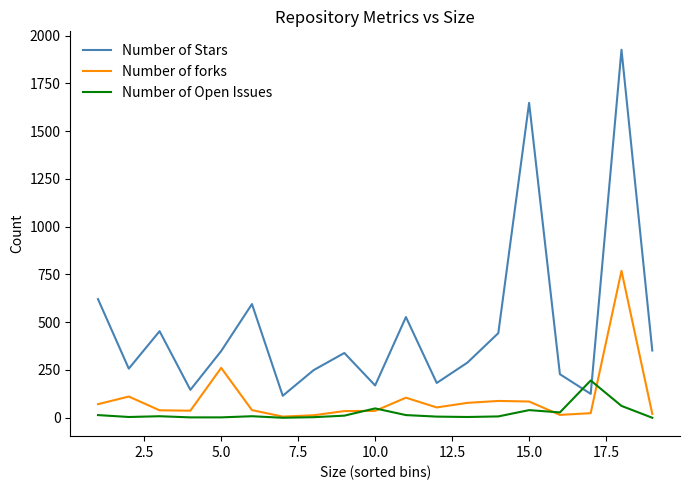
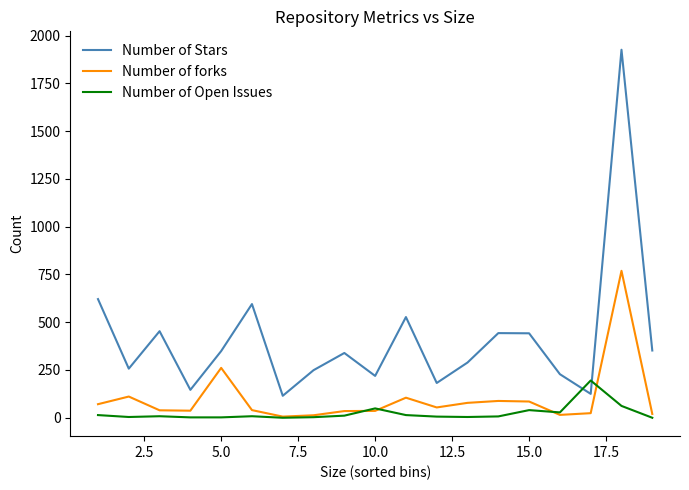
Number of Stars, 10.0: 170 -> 220
Number of Stars, 15.0: 1650 -> 440
